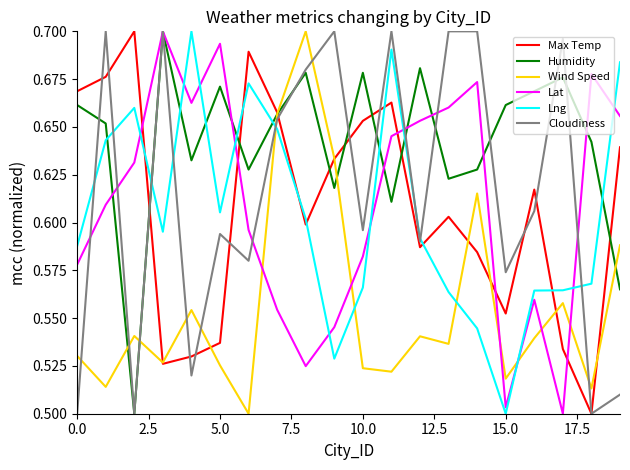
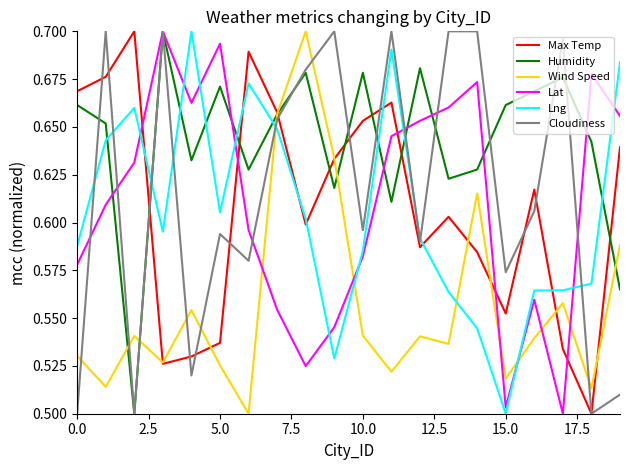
Wind Speed, 10.0: 0.524 -> 0.541
Lng, 10.0: 0.566 -> 0.585
